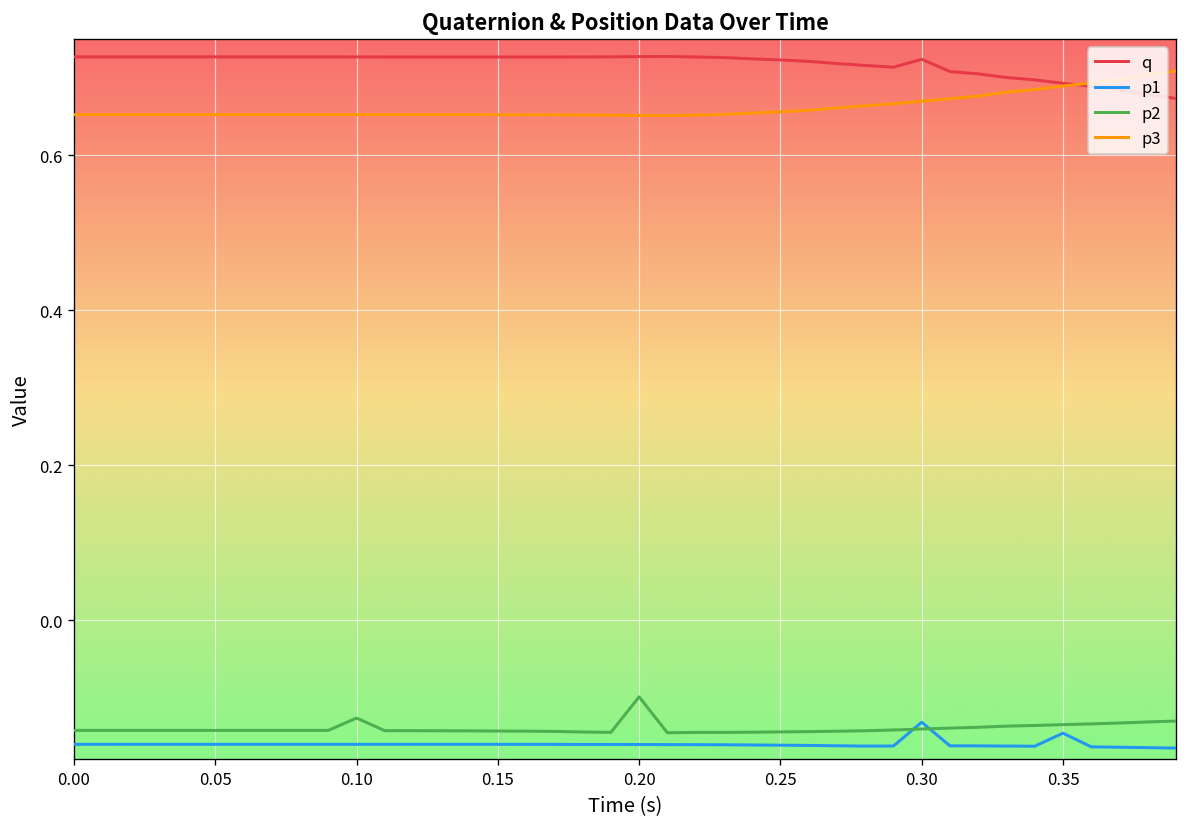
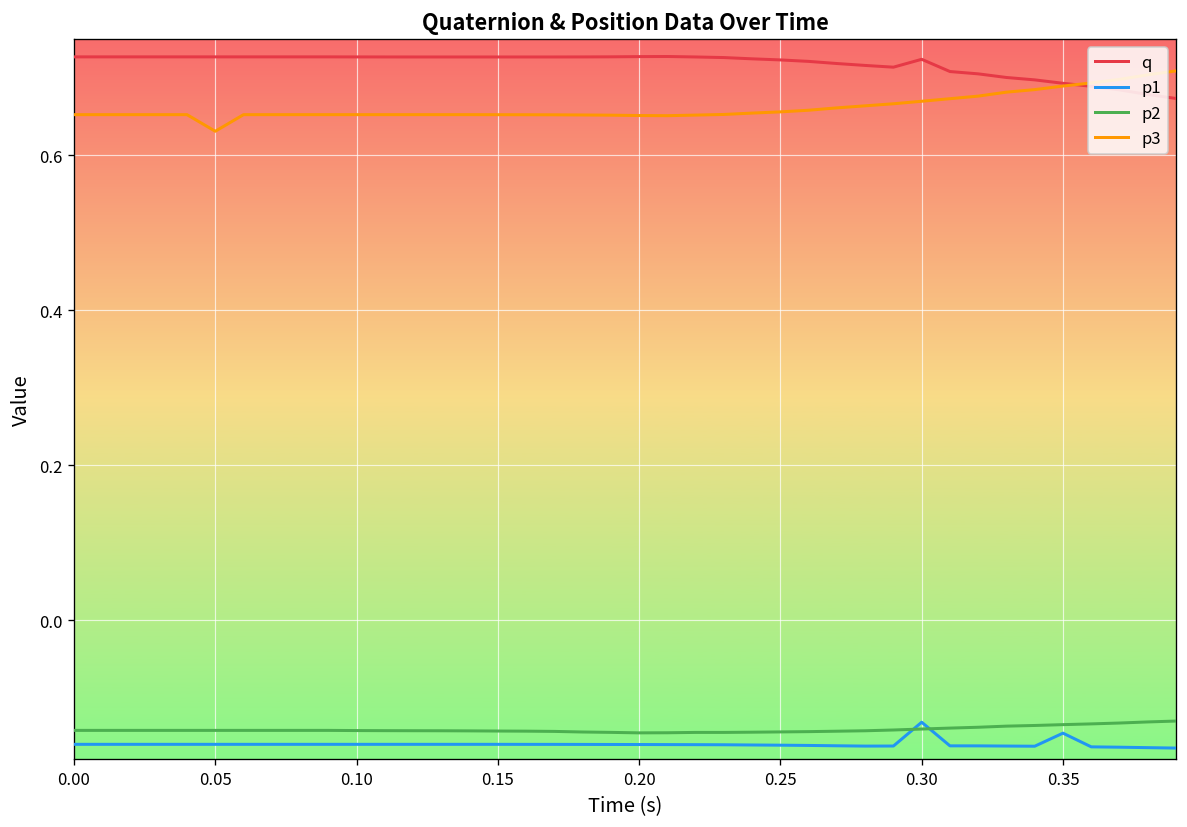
p3, 0.05: 0.65 -> 0.63
p2, 0.10: -0.13 -> -0.14
p2, 0.20: -0.10 -> -0.15
